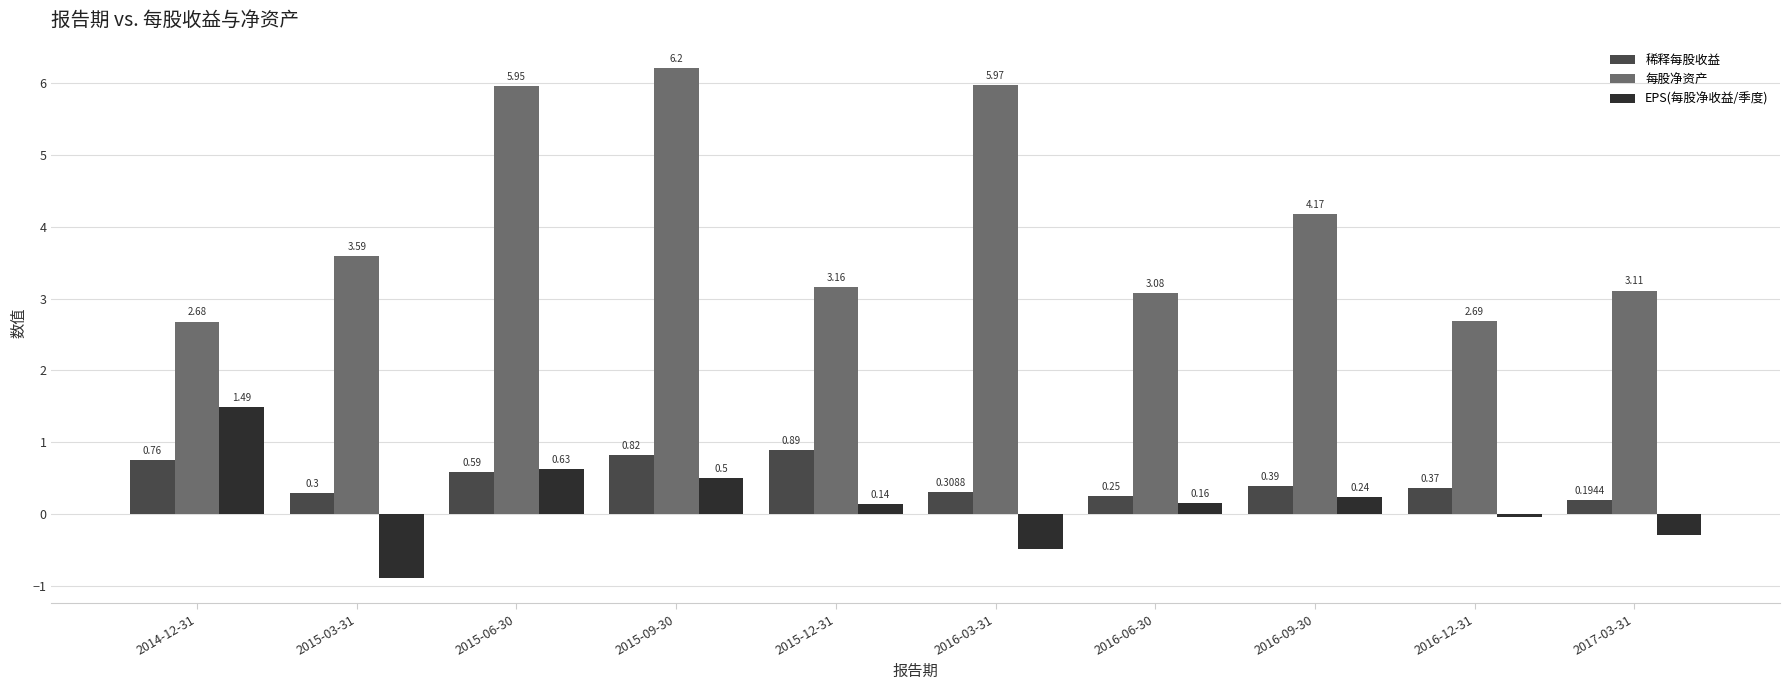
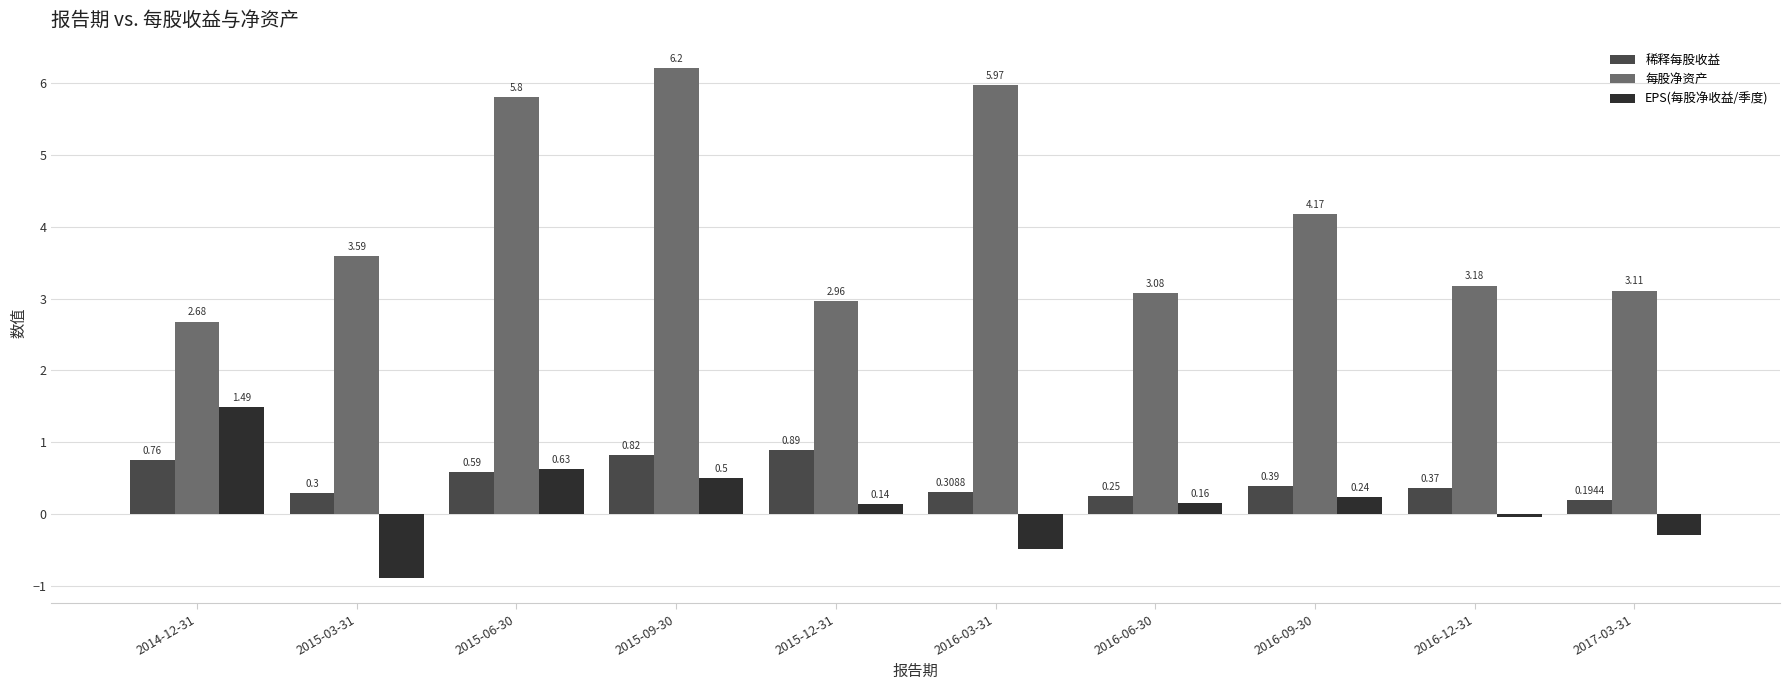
每股净资产, 2015-06-30: 5.95 -> 5.8
每股净资产, 2015-12-31: 3.16 -> 2.96
每股净资产, 2016-12-31: 2.69 -> 3.18
